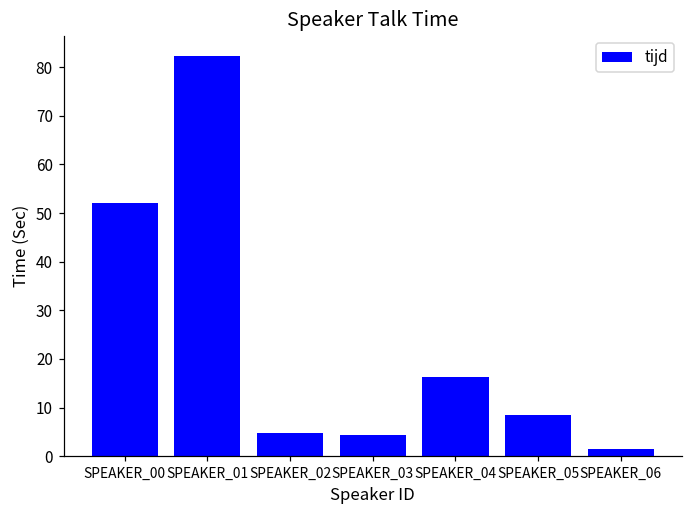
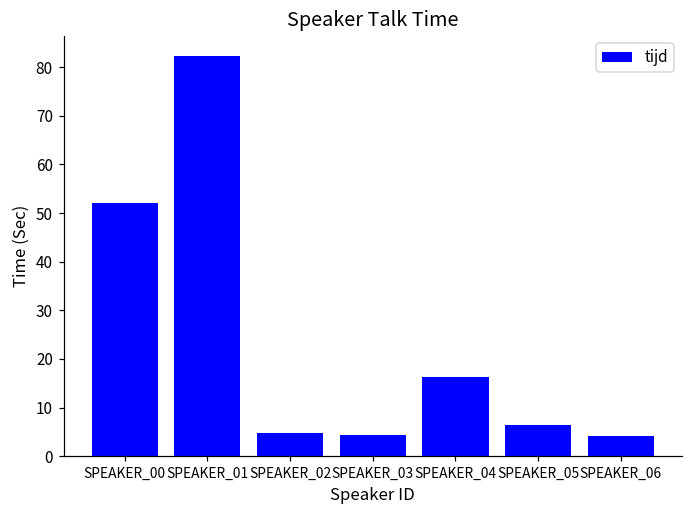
SPEAKER_05: 9 -> 6
SPEAKER_06: 2 -> 4
